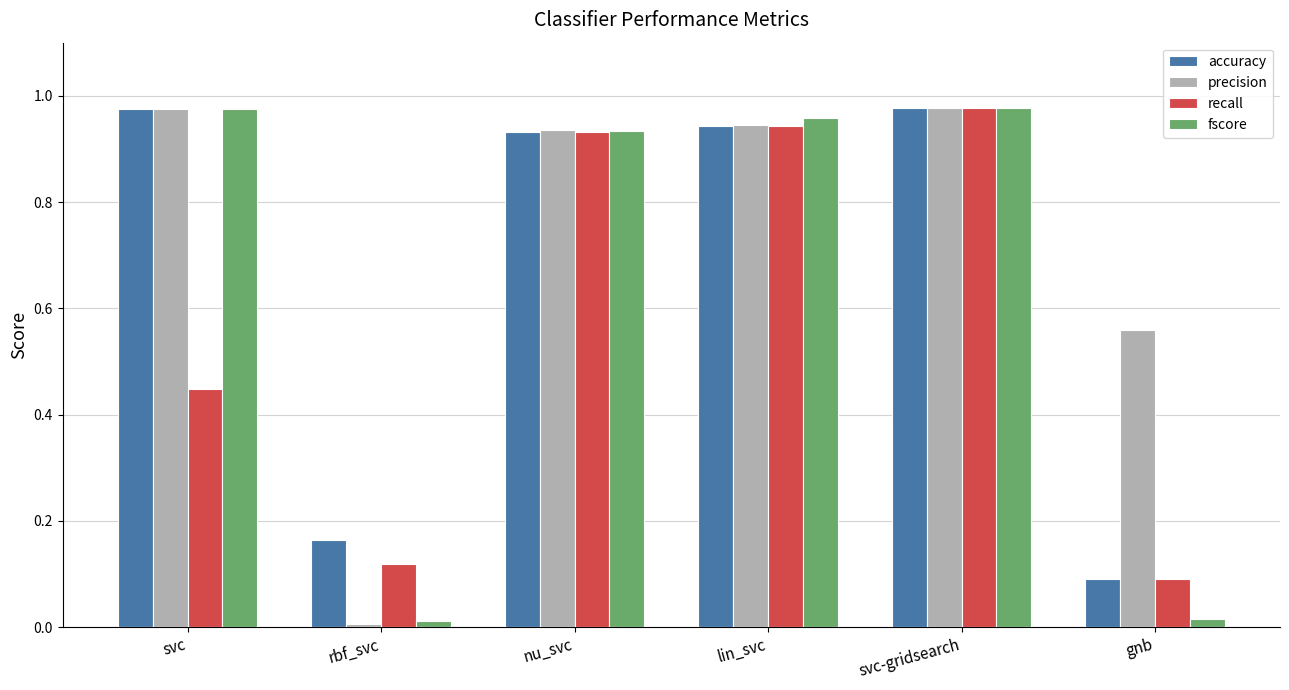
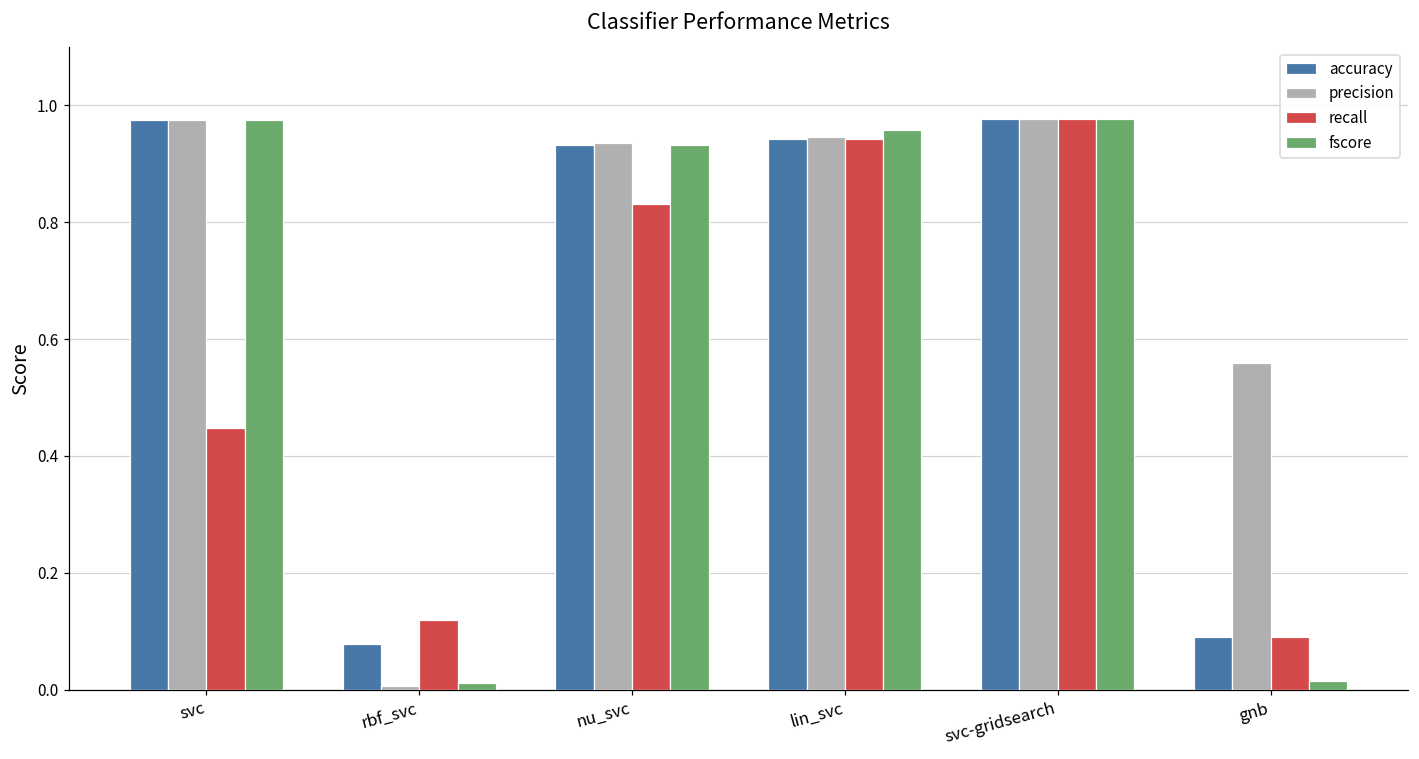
accuracy, rbf_svc: 0.16 -> 0.08
recall, nu_svc: 0.93 -> 0.83
